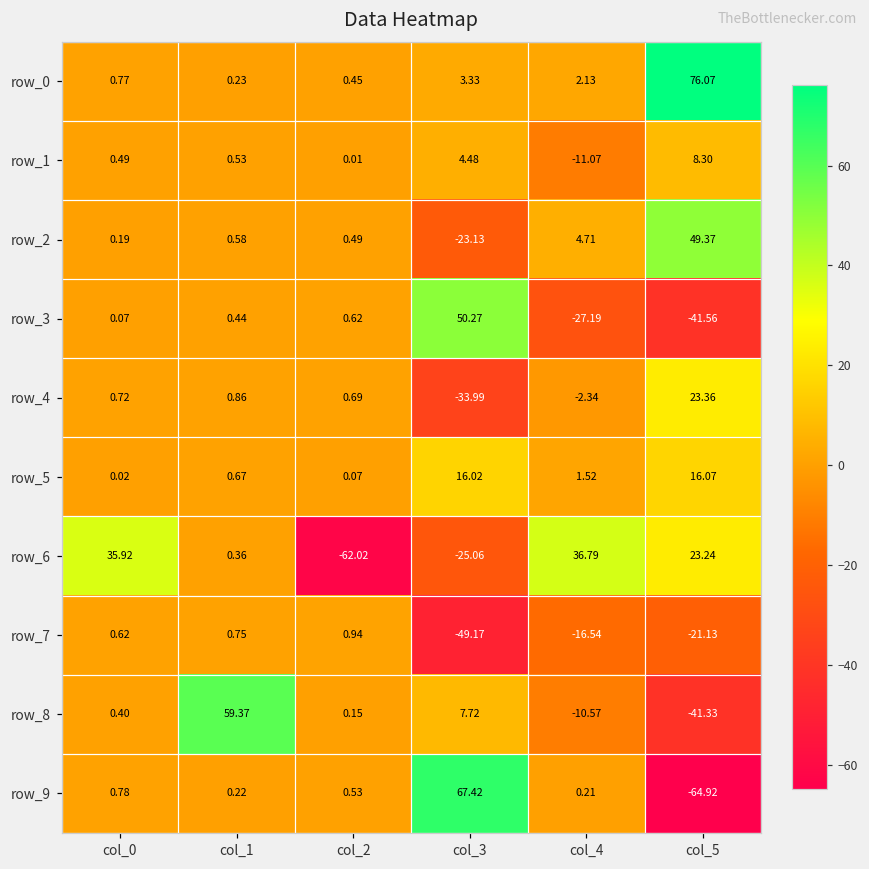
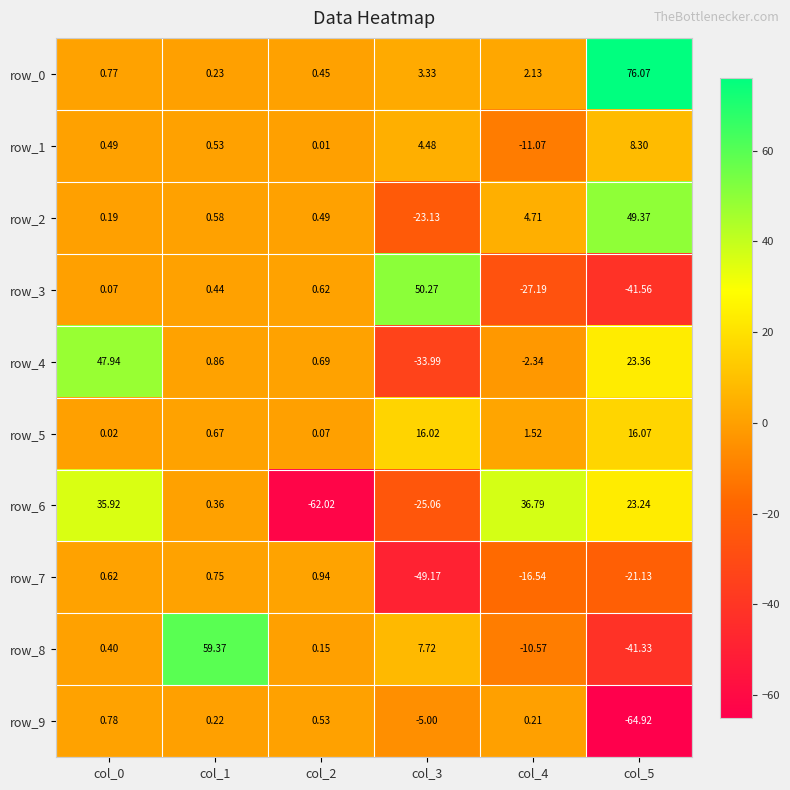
row_4, col_0: 0.72 -> 47.94
row_9, col_3: 67.42 -> -5.00
